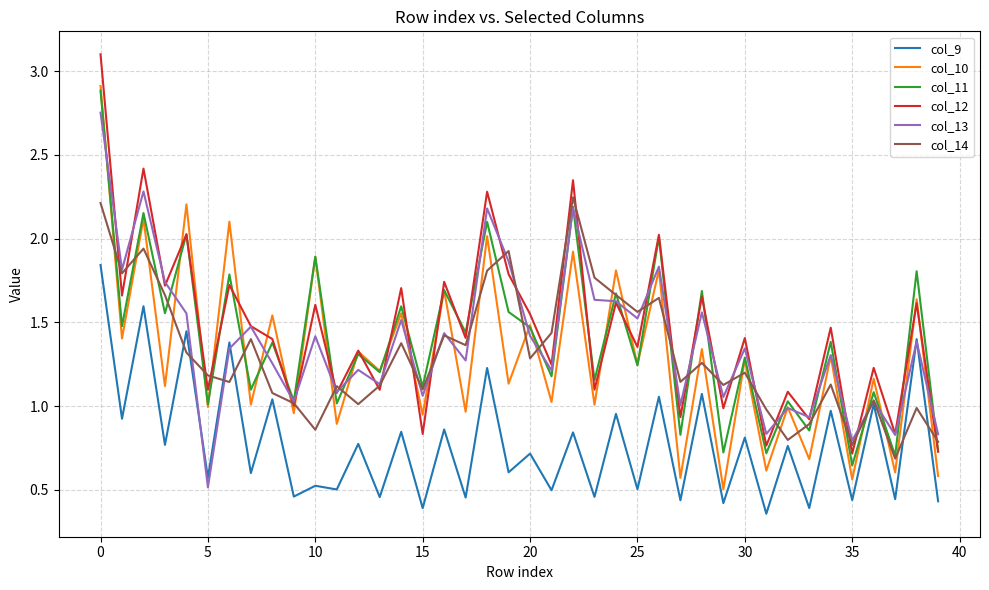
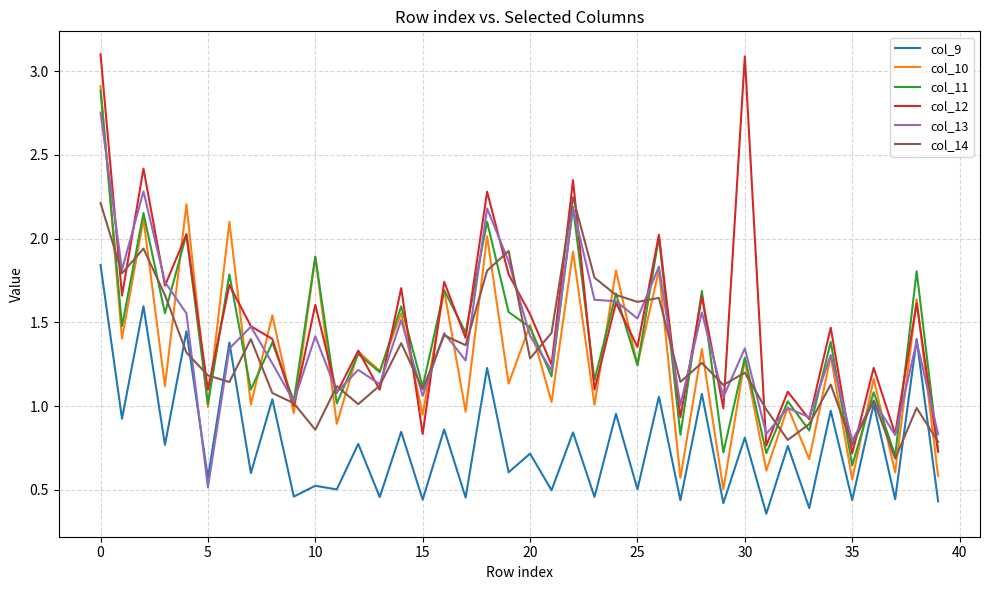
col_9, 15: 0.39 -> 0.44
col_14, 25: 1.56 -> 1.62
col_12, 30: 1.41 -> 3.09
